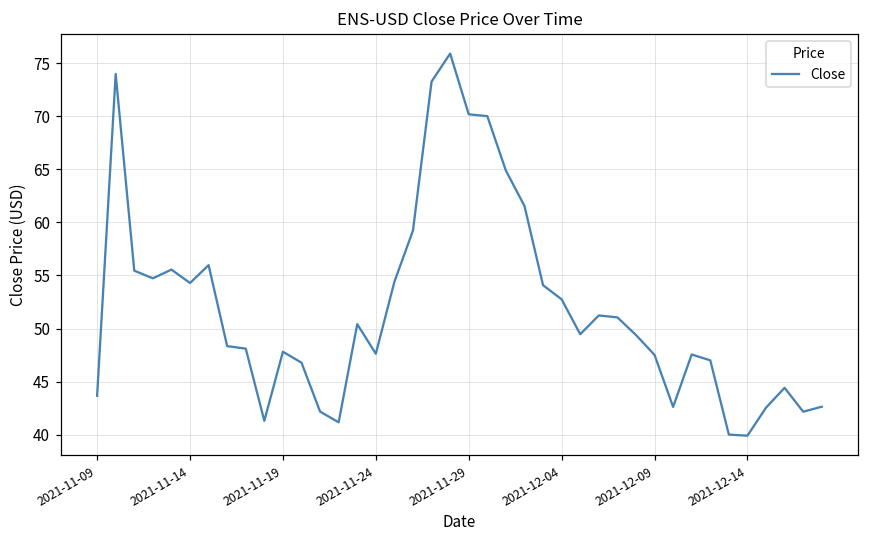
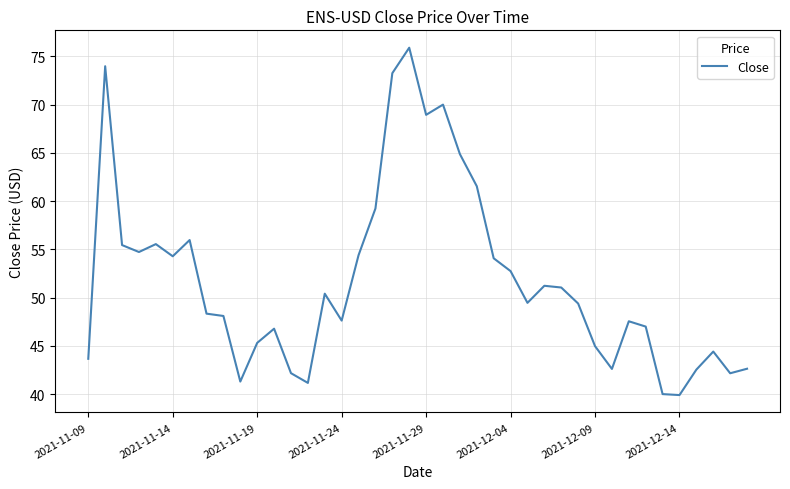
2021-11-19: 48 -> 45
2021-11-29: 70 -> 69
2021-12-09: 48 -> 45
